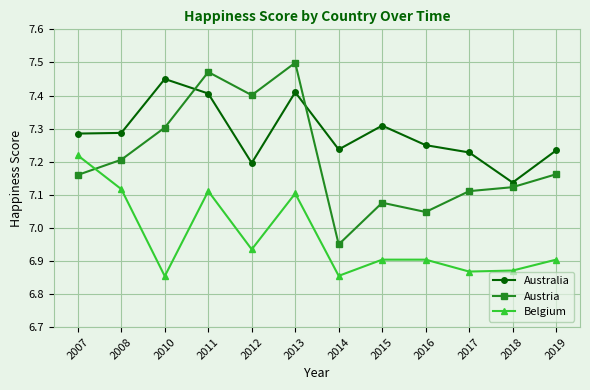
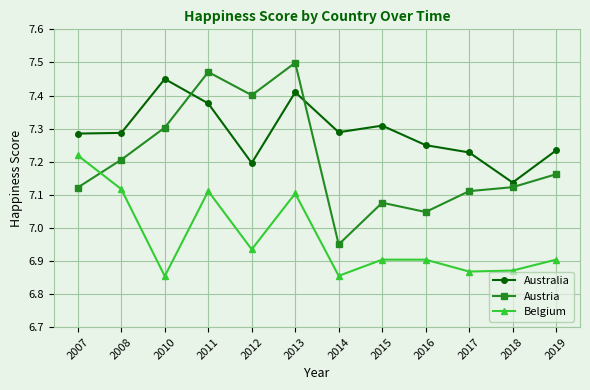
Austria, 2007: 7.16 -> 7.12
Australia, 2011: 7.41 -> 7.38
Australia, 2014: 7.24 -> 7.29
